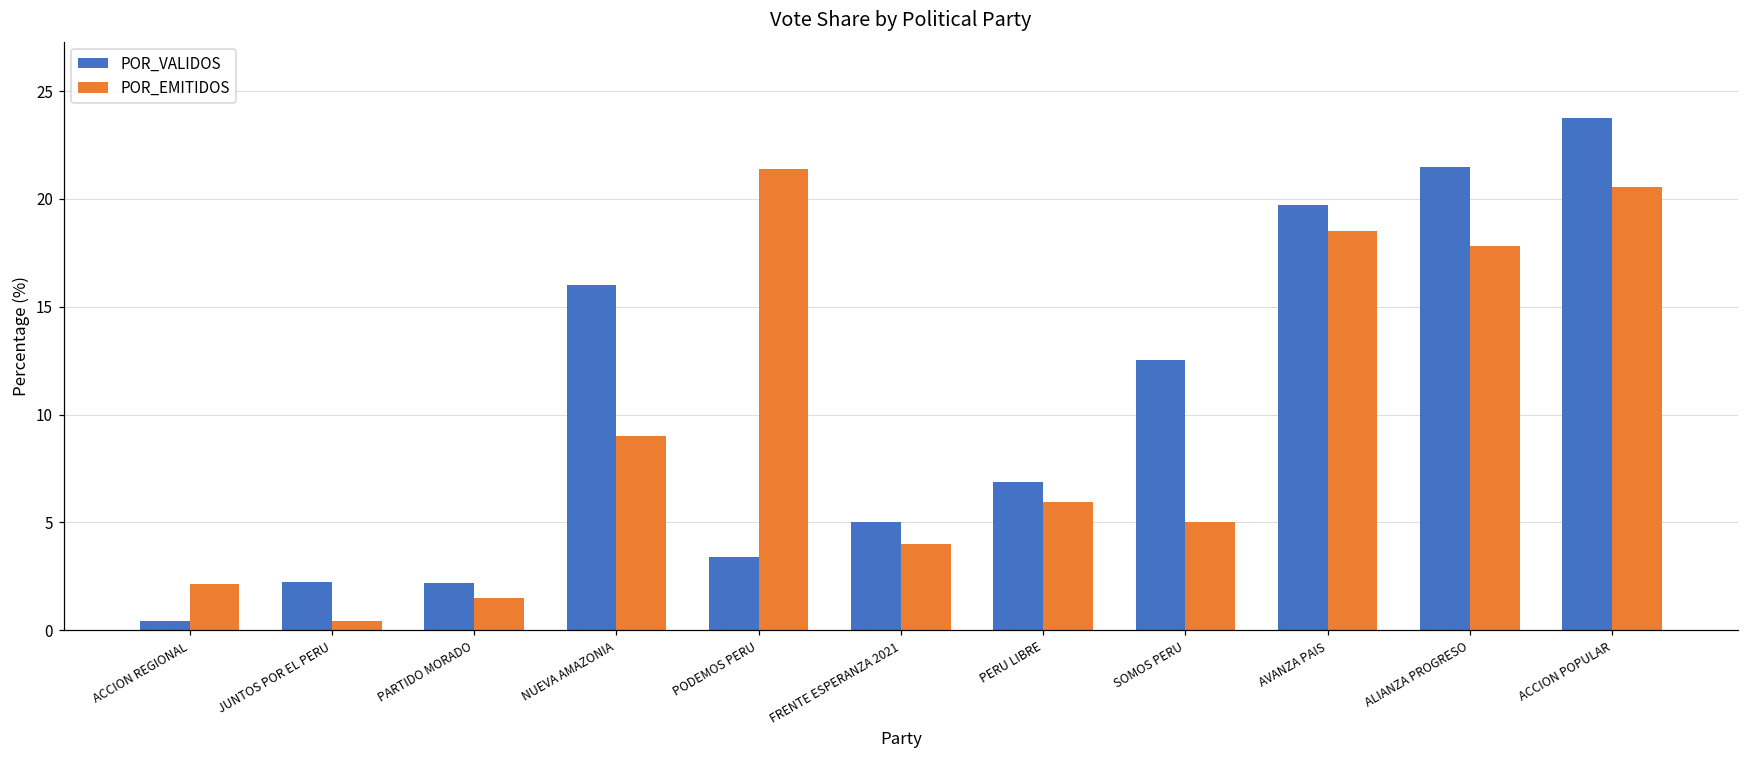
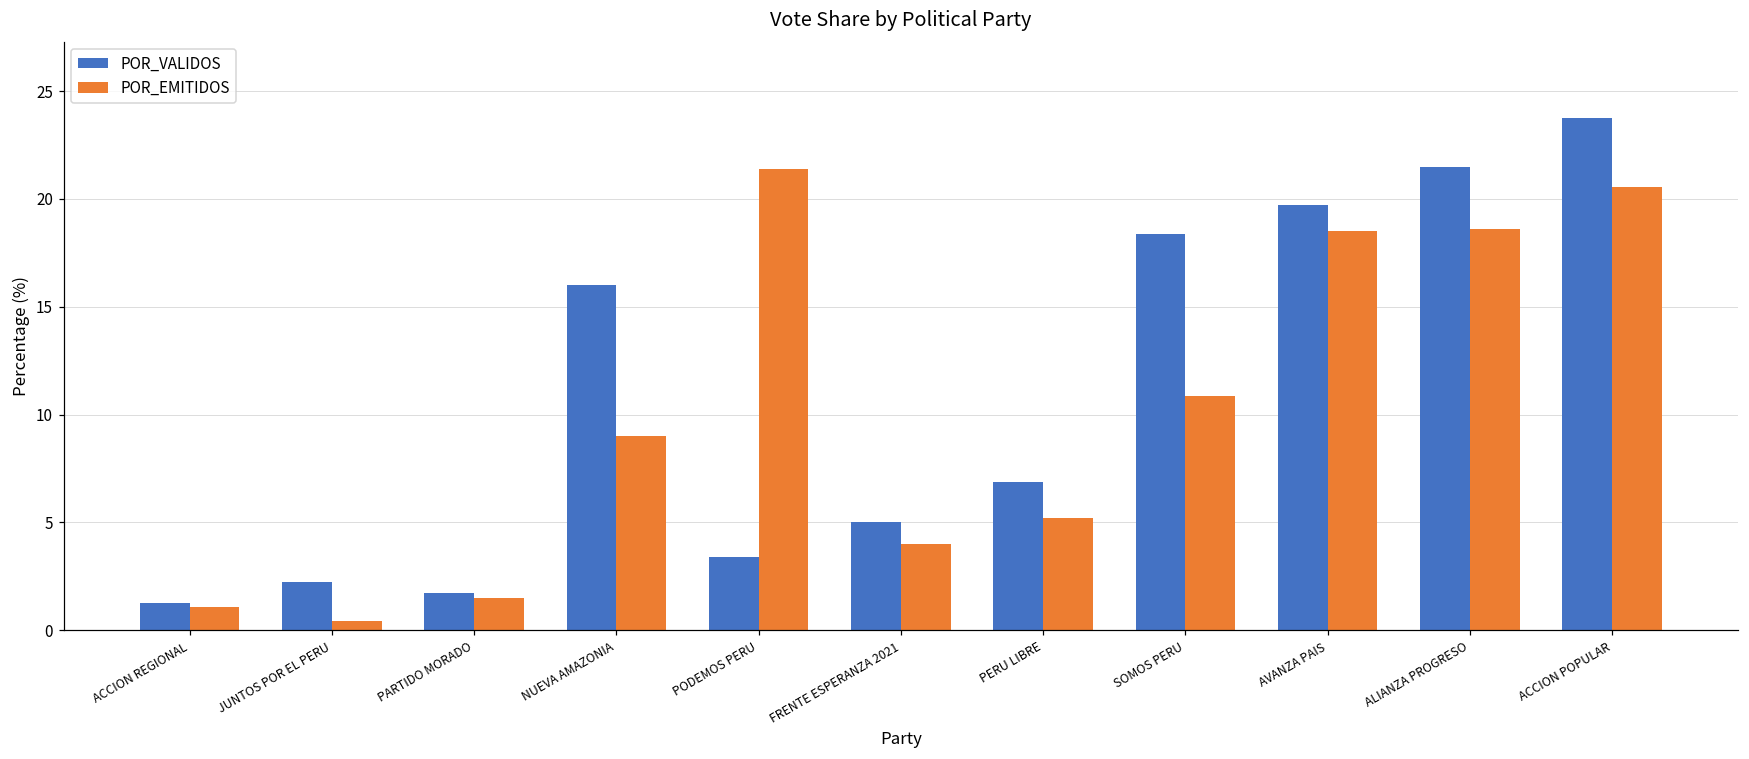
POR_VALIDOS, ACCION REGIONAL: 0.4 -> 1.3
POR_EMITIDOS, ACCION REGIONAL: 2.1 -> 1.1
POR_VALIDOS, PARTIDO MORADO: 2.2 -> 1.7
POR_EMITIDOS, PERU LIBRE: 5.9 -> 5.2
POR_VALIDOS, SOMOS PERU: 12.5 -> 18.4
POR_EMITIDOS, SOMOS PERU: 5.0 -> 10.9
POR_EMITIDOS, ALIANZA PROGRESO: 17.8 -> 18.6
